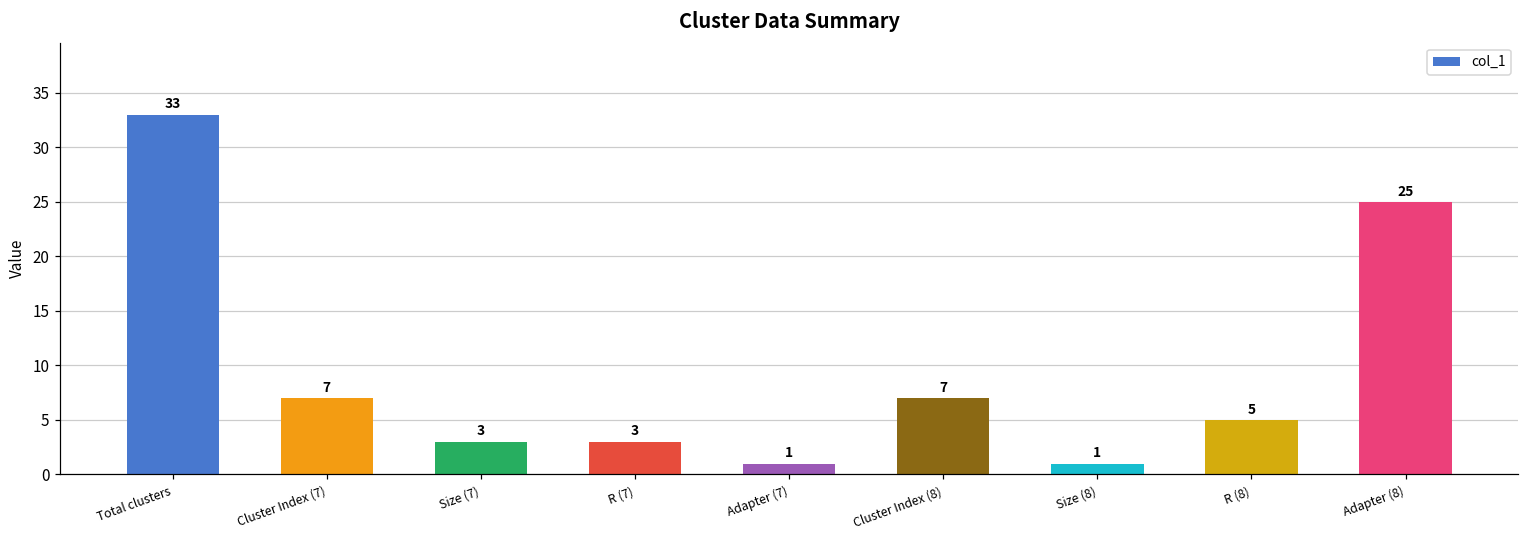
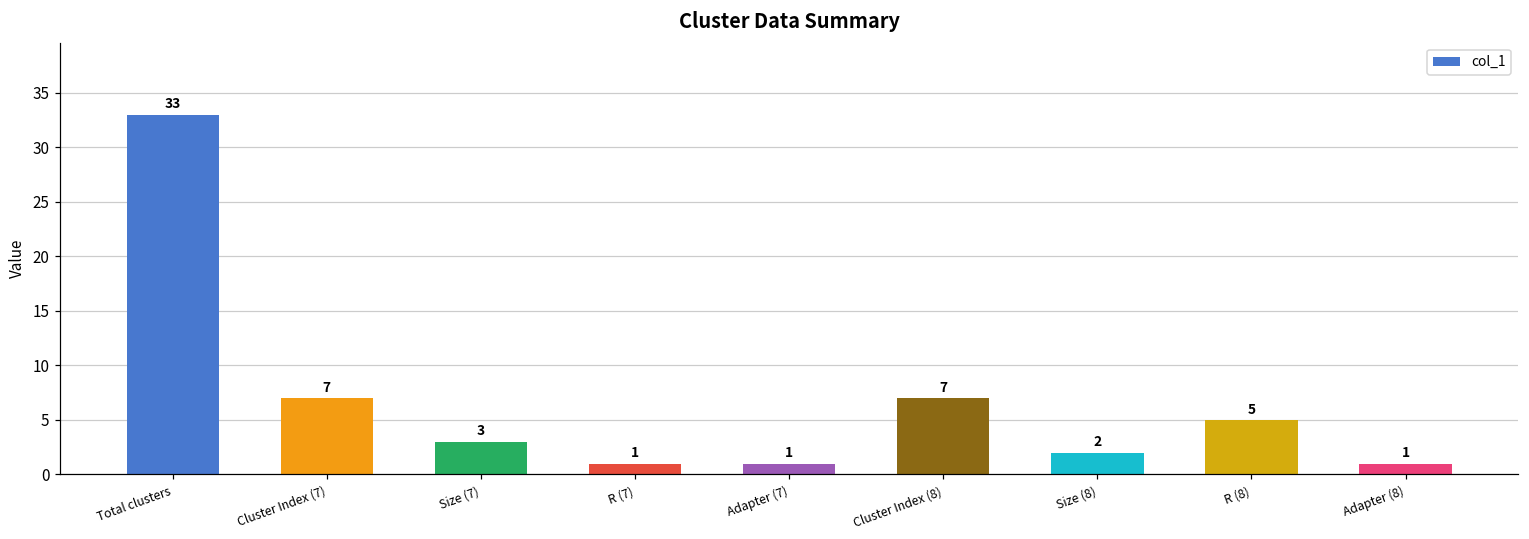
R (7): 3 -> 1
Size (8): 1 -> 2
Adapter (8): 25 -> 1
